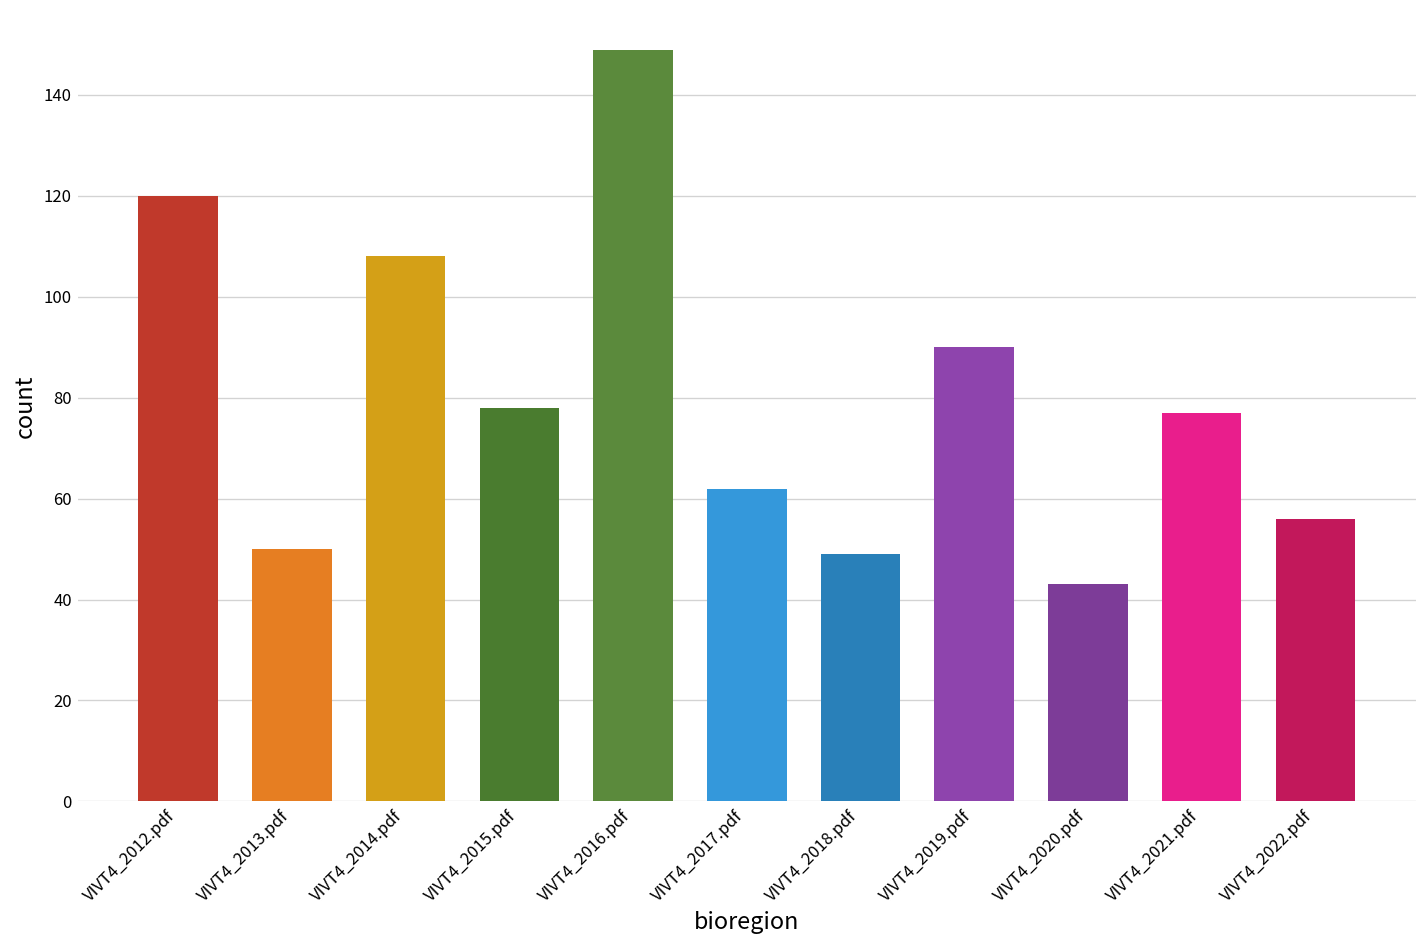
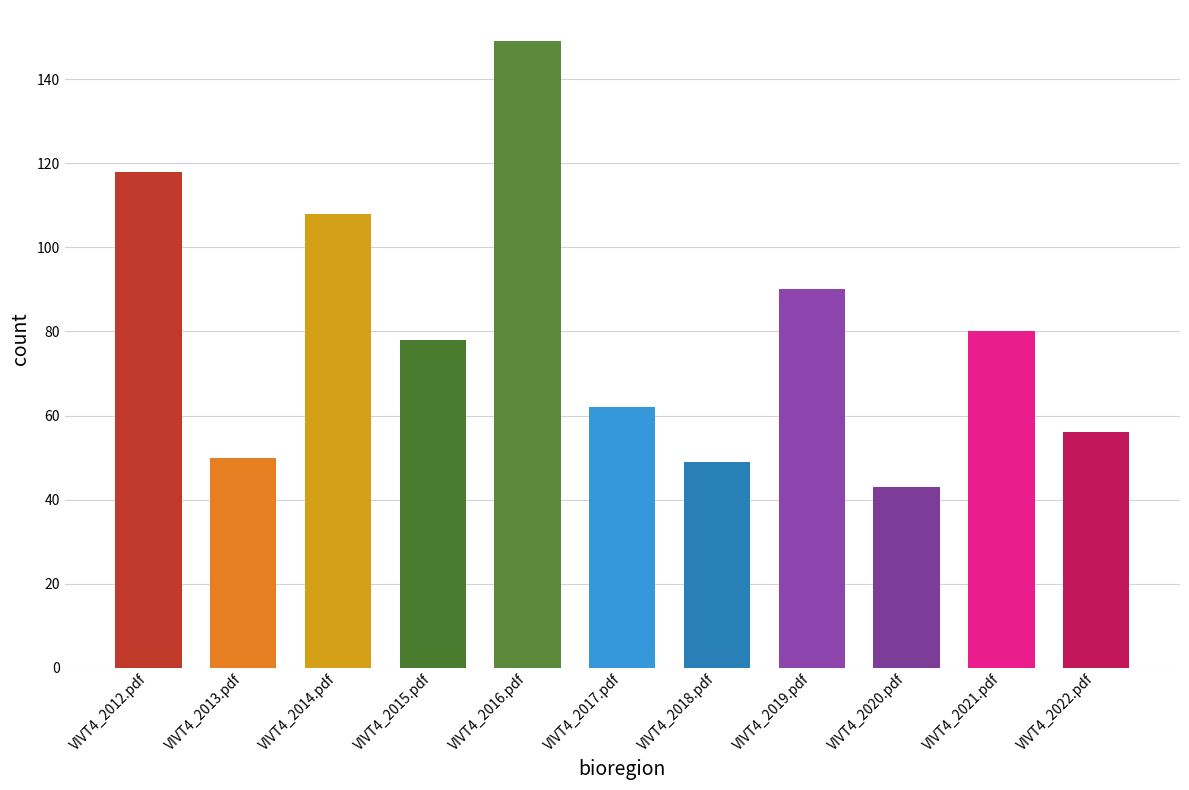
VIVT4_2012.pdf: 120 -> 118
VIVT4_2021.pdf: 77 -> 80
